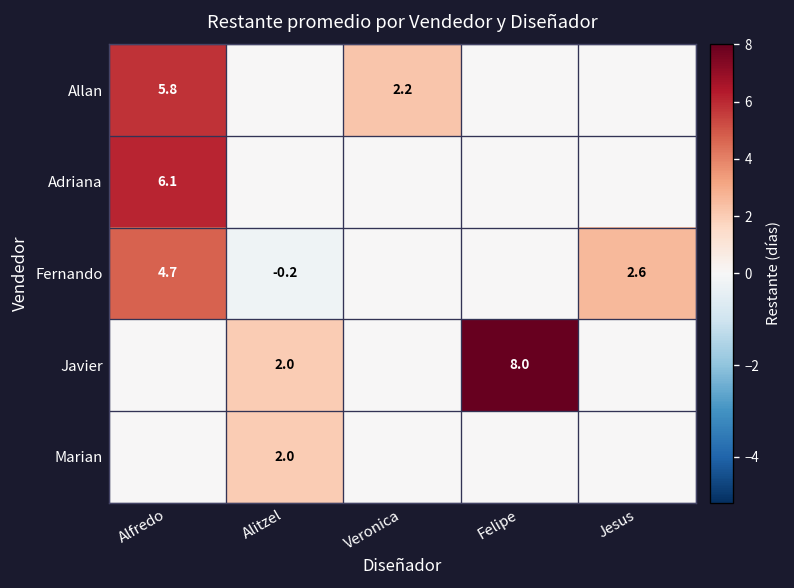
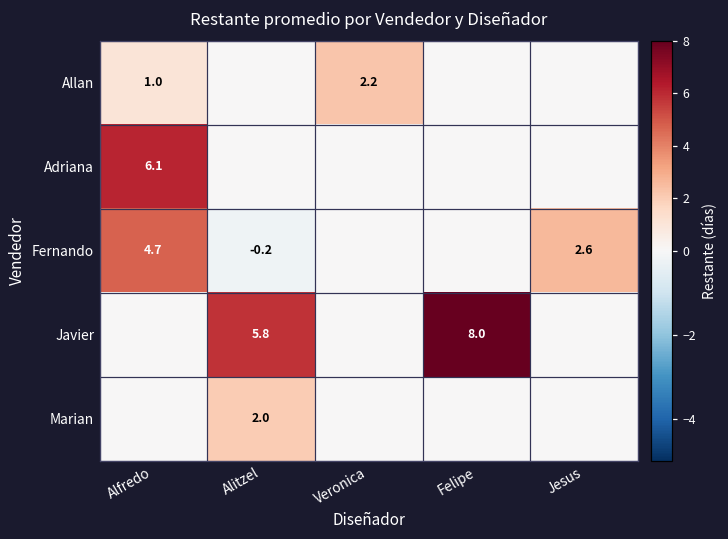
Allan, Alfredo: 5.8 -> 1.0
Javier, Alitzel: 2.0 -> 5.8
